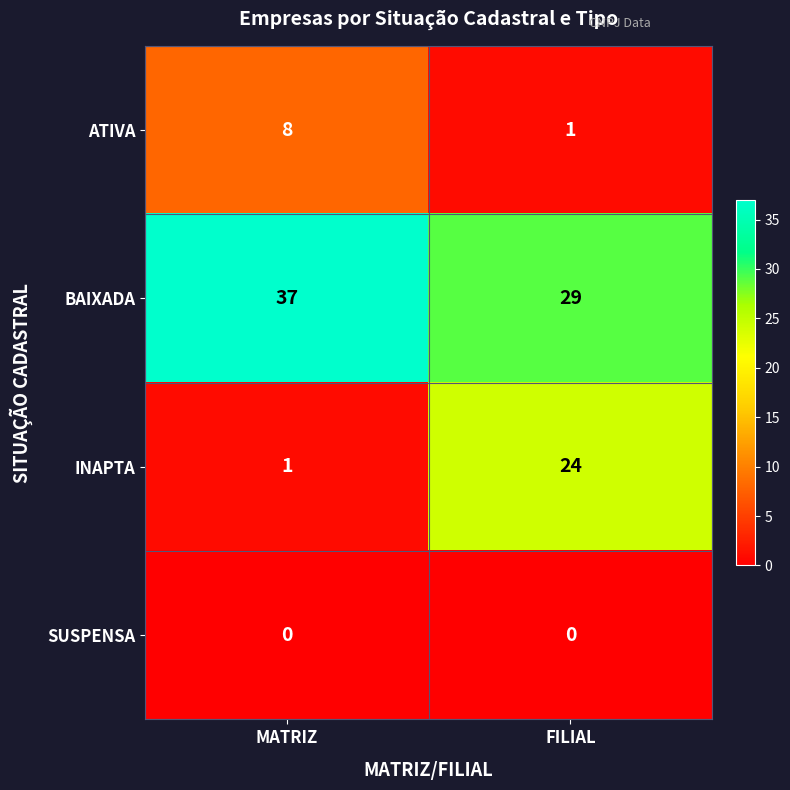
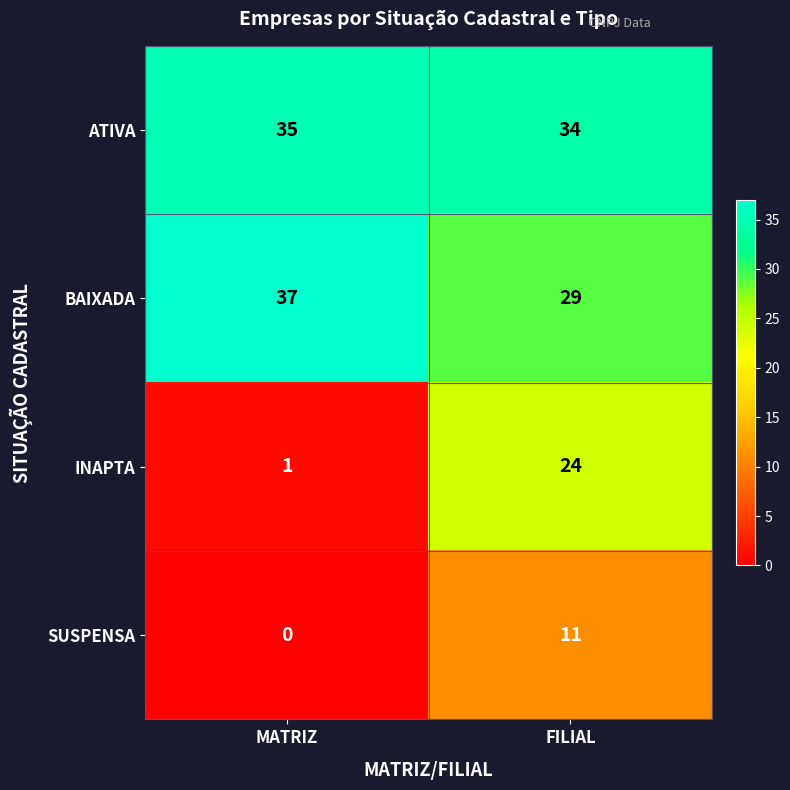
ATIVA, MATRIZ: 8 -> 35
ATIVA, FILIAL: 1 -> 34
SUSPENSA, FILIAL: 0 -> 11
